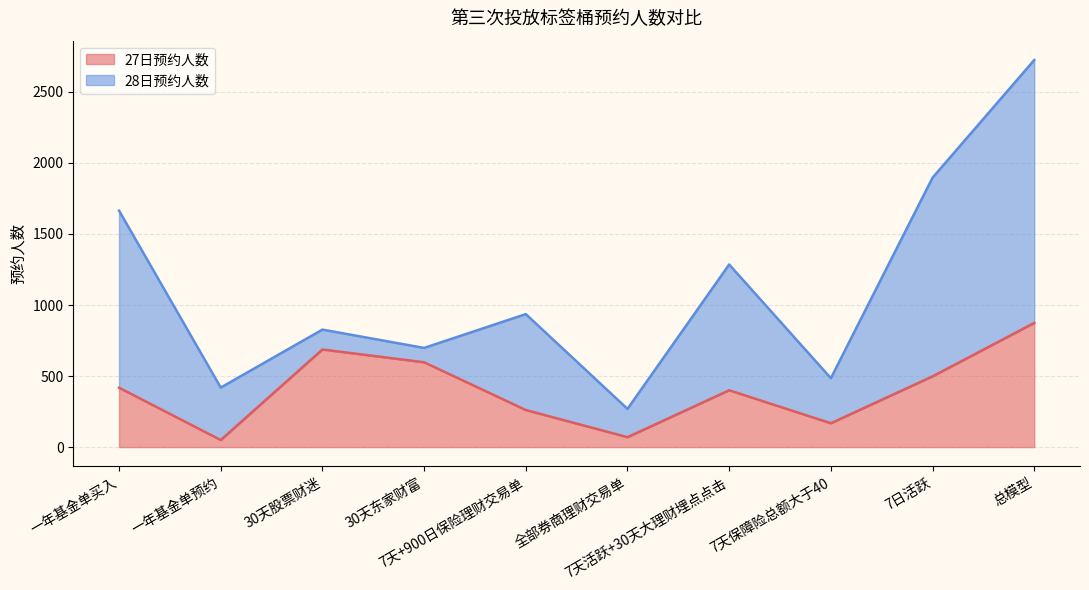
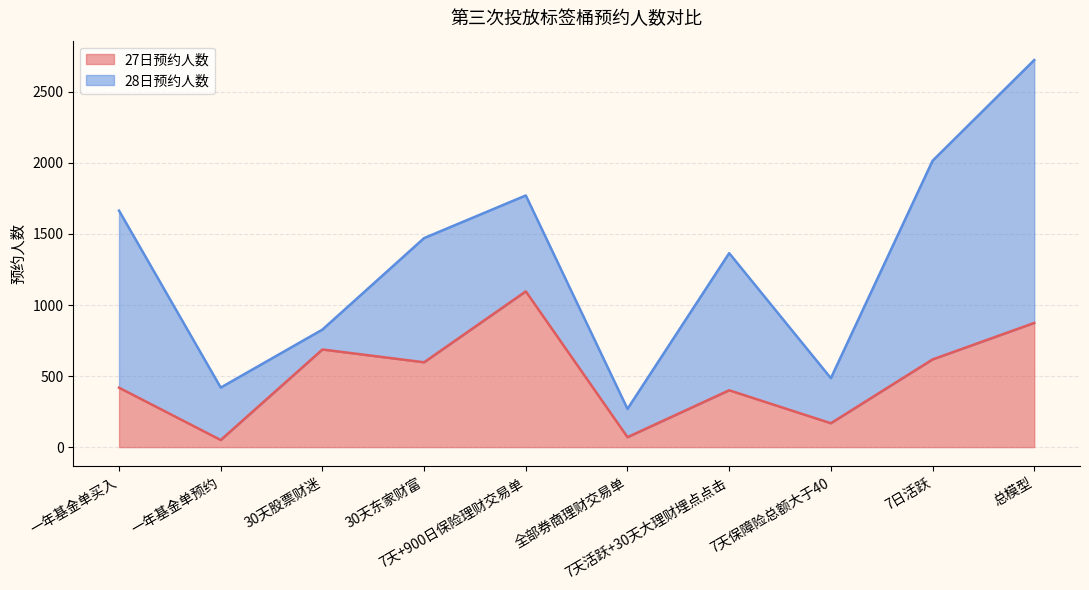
28日预约人数, 30天东家财富: 100 -> 870
27日预约人数, 7天+900日保险理财交易单: 260 -> 1100
28日预约人数, 7天活跃+30天大理财埋点点击: 890 -> 970
27日预约人数, 7日活跃: 500 -> 620
